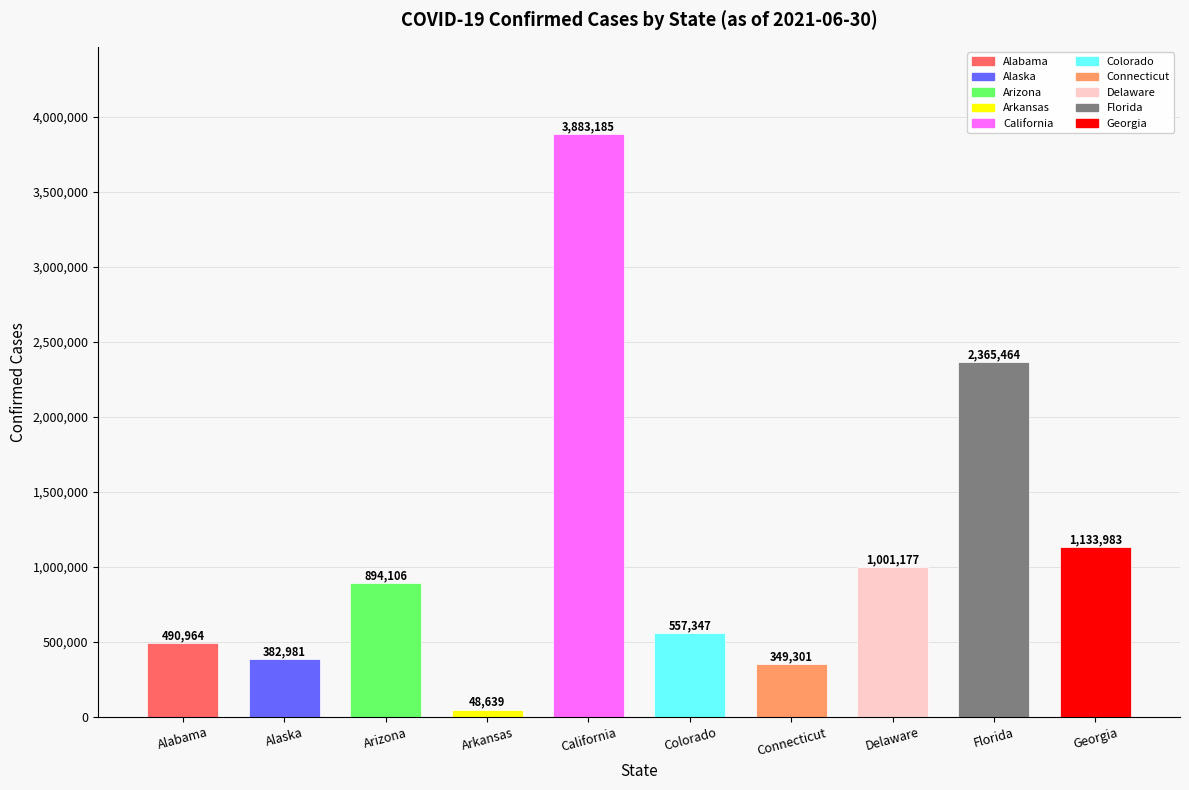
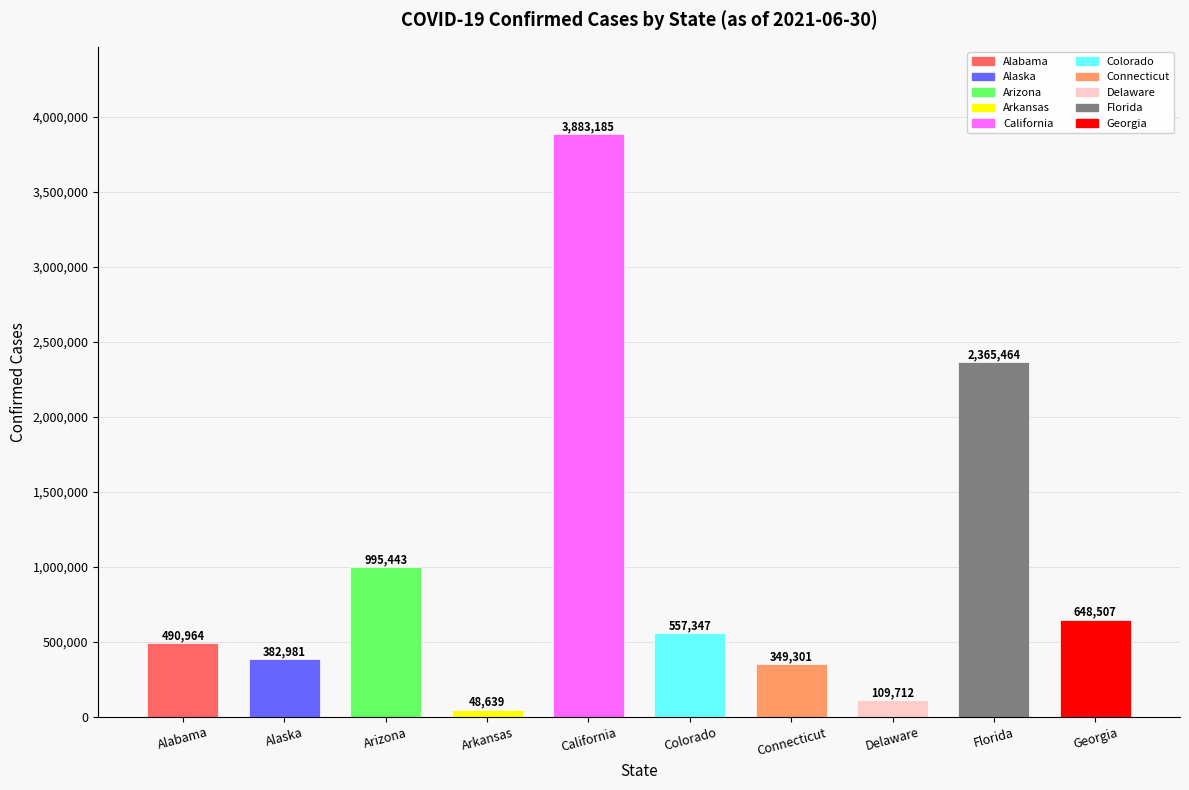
Arizona: 894,106 -> 995,443
Delaware: 1,001,177 -> 109,712
Georgia: 1,133,983 -> 648,507
